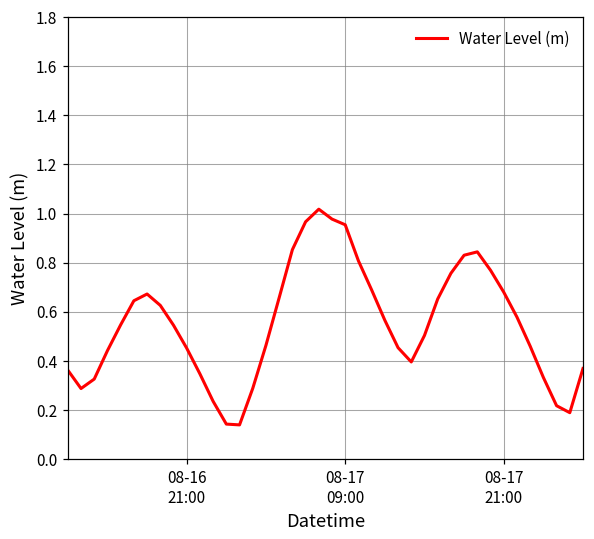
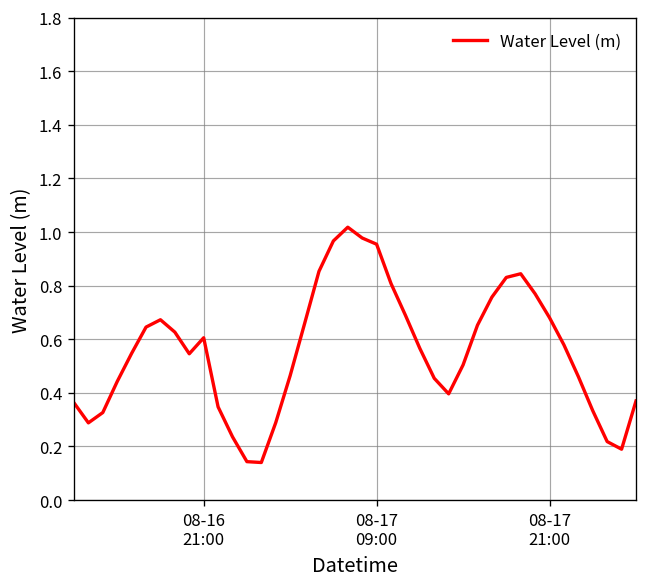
08-16 21:00: 0.45 -> 0.61
